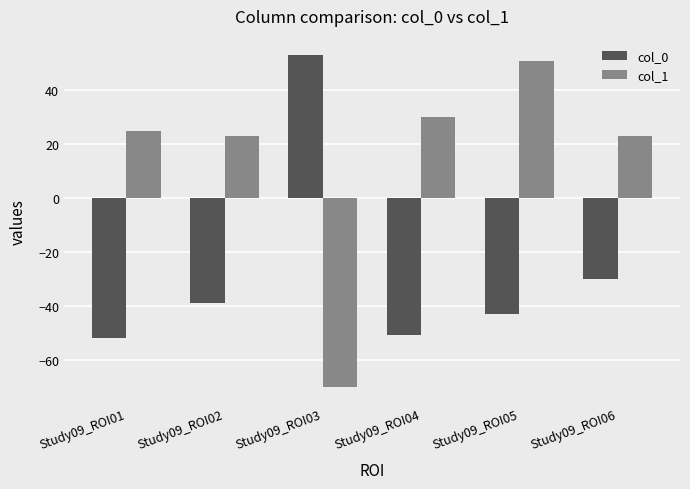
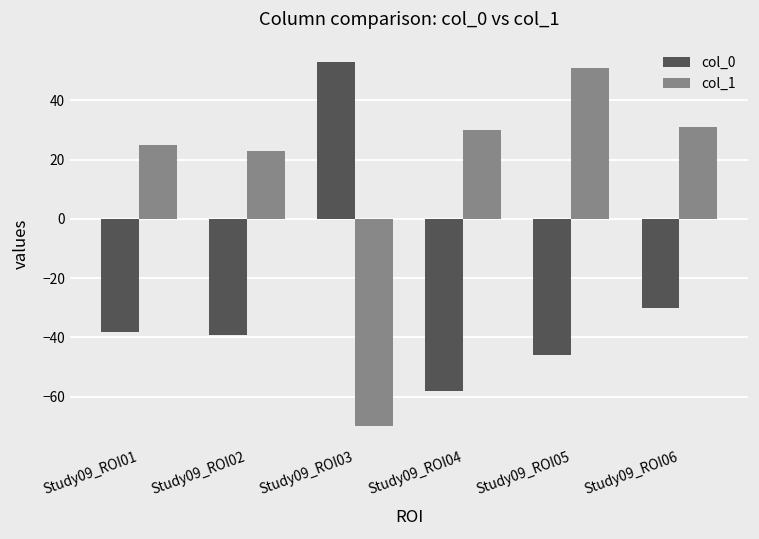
col_0, Study09_ROI01: -52 -> -38
col_0, Study09_ROI04: -51 -> -58
col_0, Study09_ROI05: -43 -> -46
col_1, Study09_ROI06: 23 -> 31
